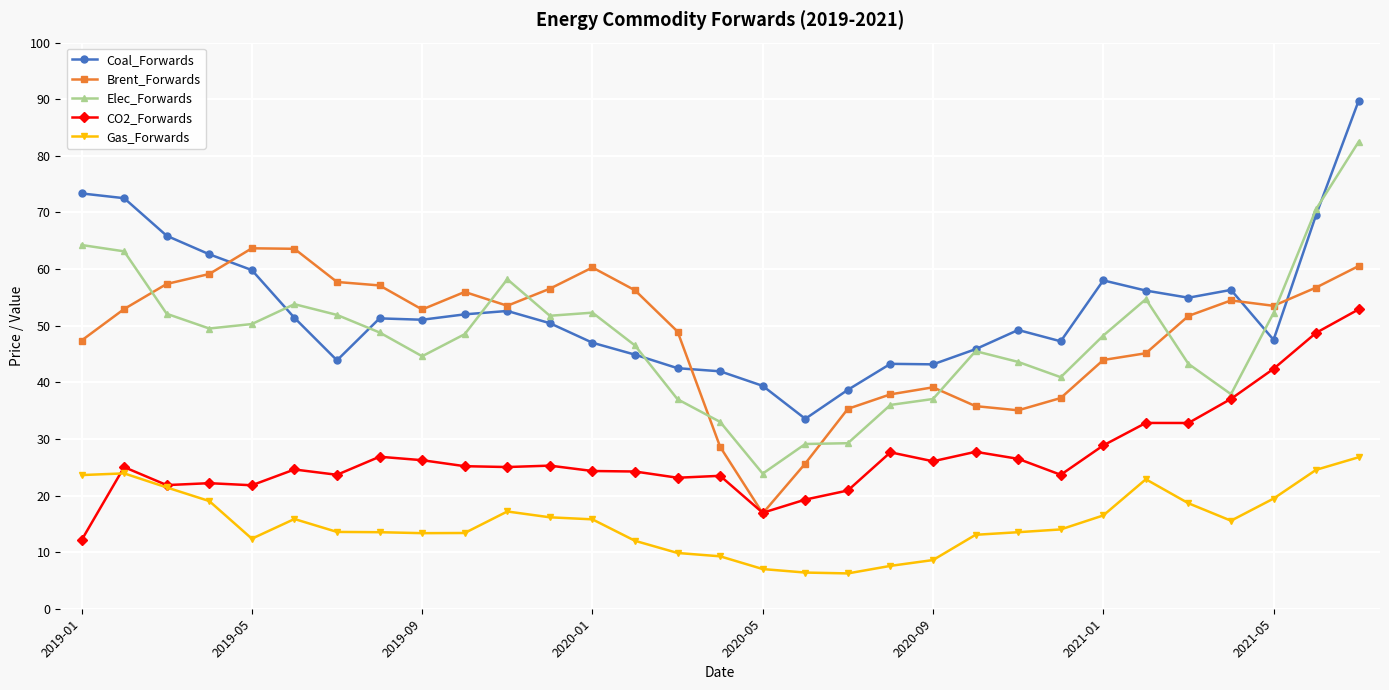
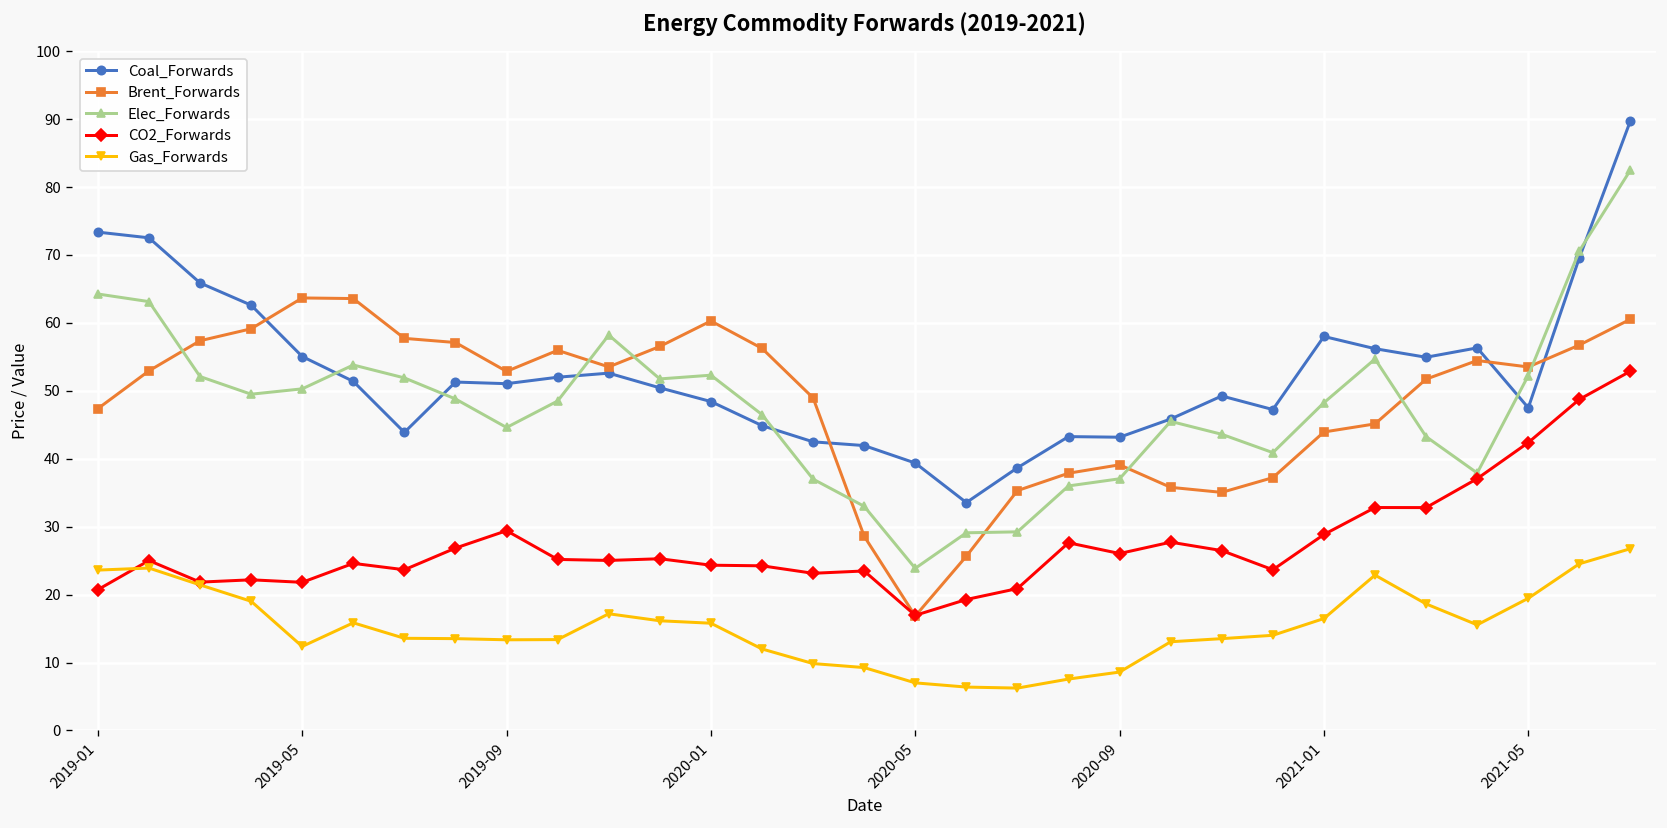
CO2_Forwards, 2019-01: 12 -> 21
Coal_Forwards, 2019-05: 60 -> 55
CO2_Forwards, 2019-09: 26 -> 29
Coal_Forwards, 2020-01: 47 -> 48
